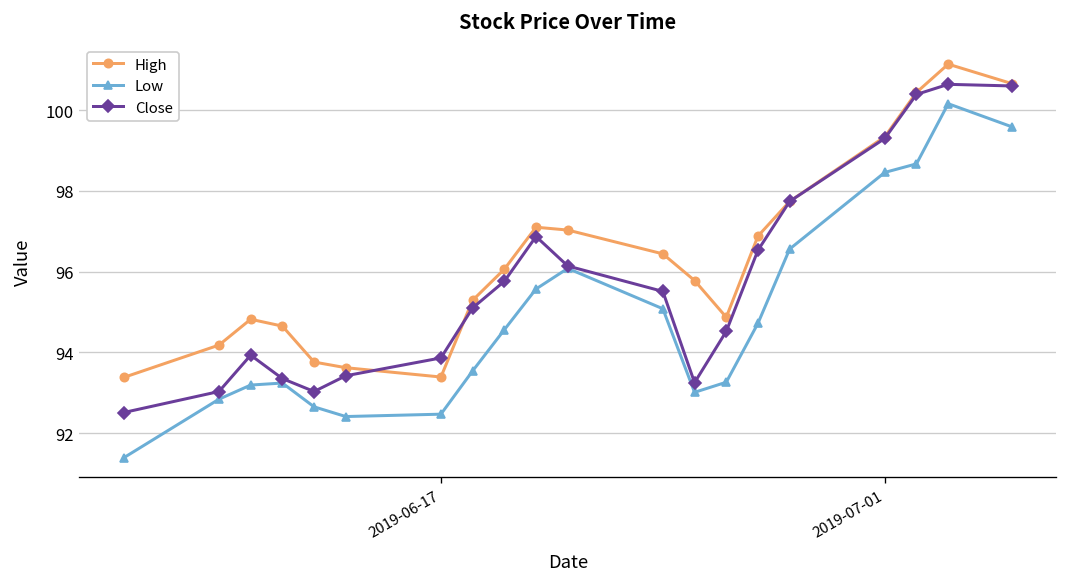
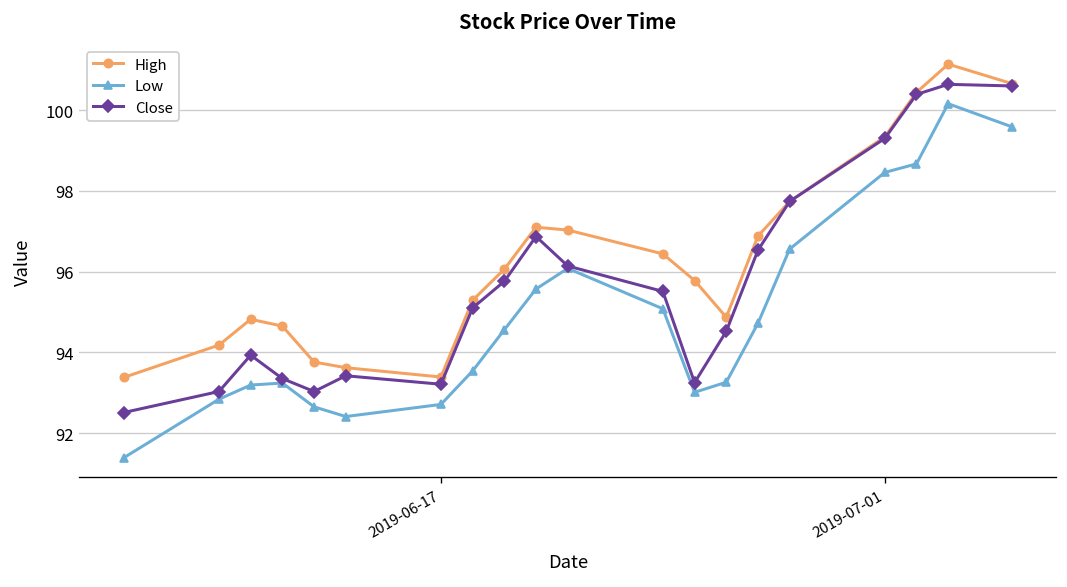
Low, 2019-06-17: 92.5 -> 92.7
Close, 2019-06-17: 93.9 -> 93.2
